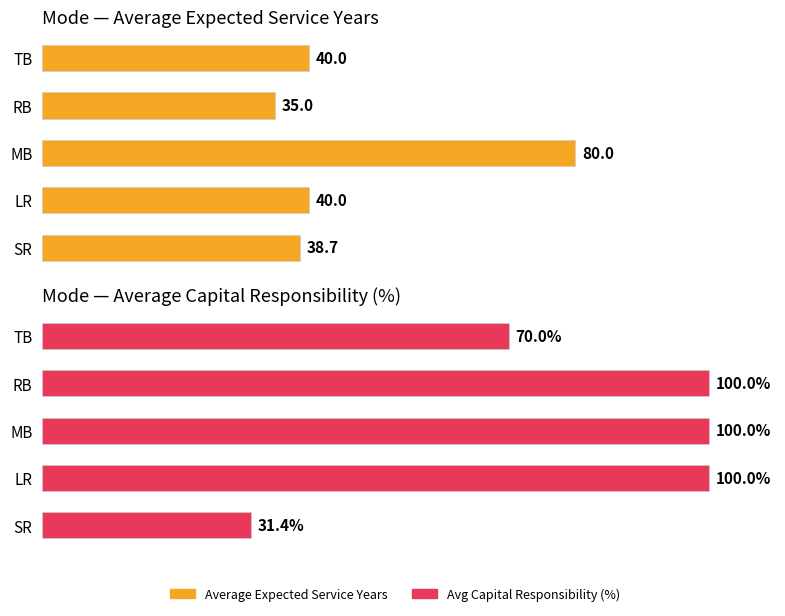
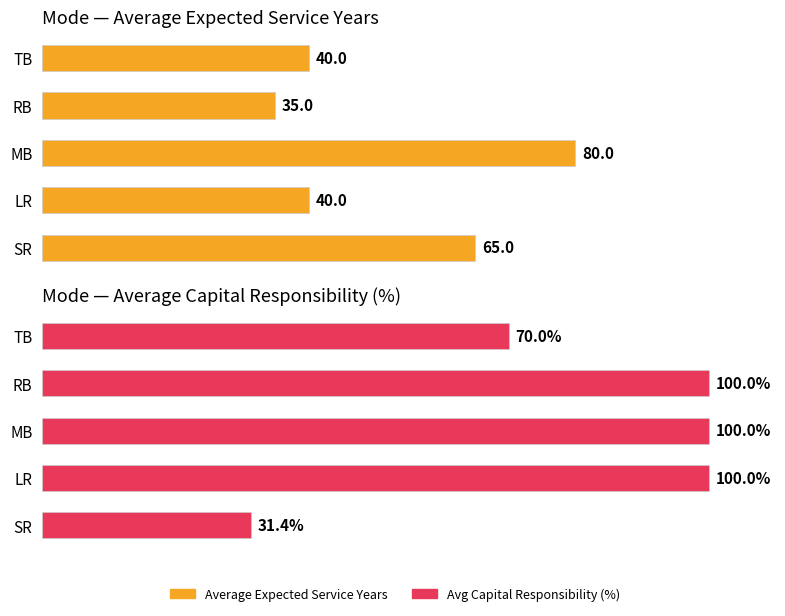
Mode — Average Expected Service Years, SR: 38.7 -> 65.0
